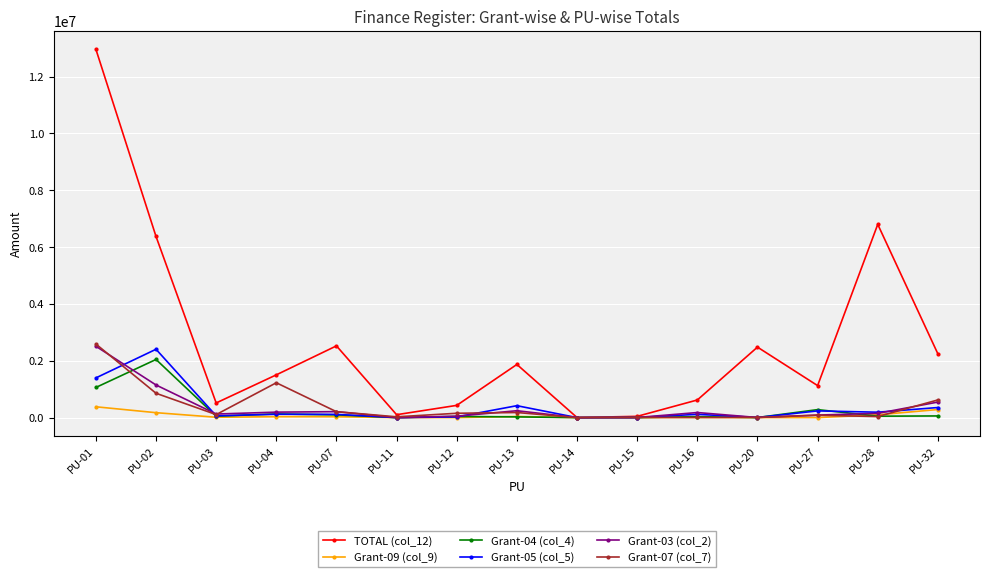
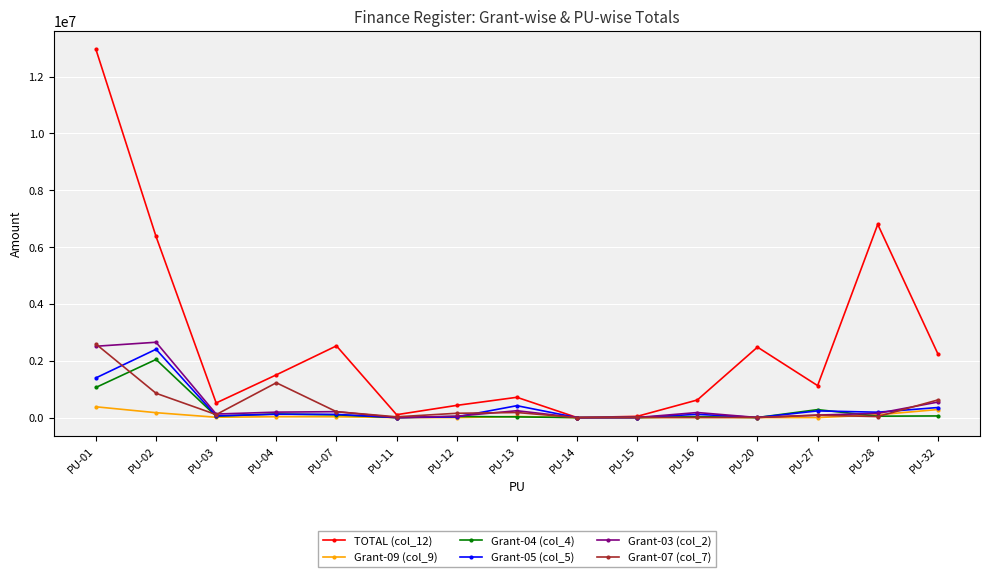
Grant-03 (col_2), PU-02: 1100000 -> 2700000
TOTAL (col_12), PU-13: 1900000 -> 700000
